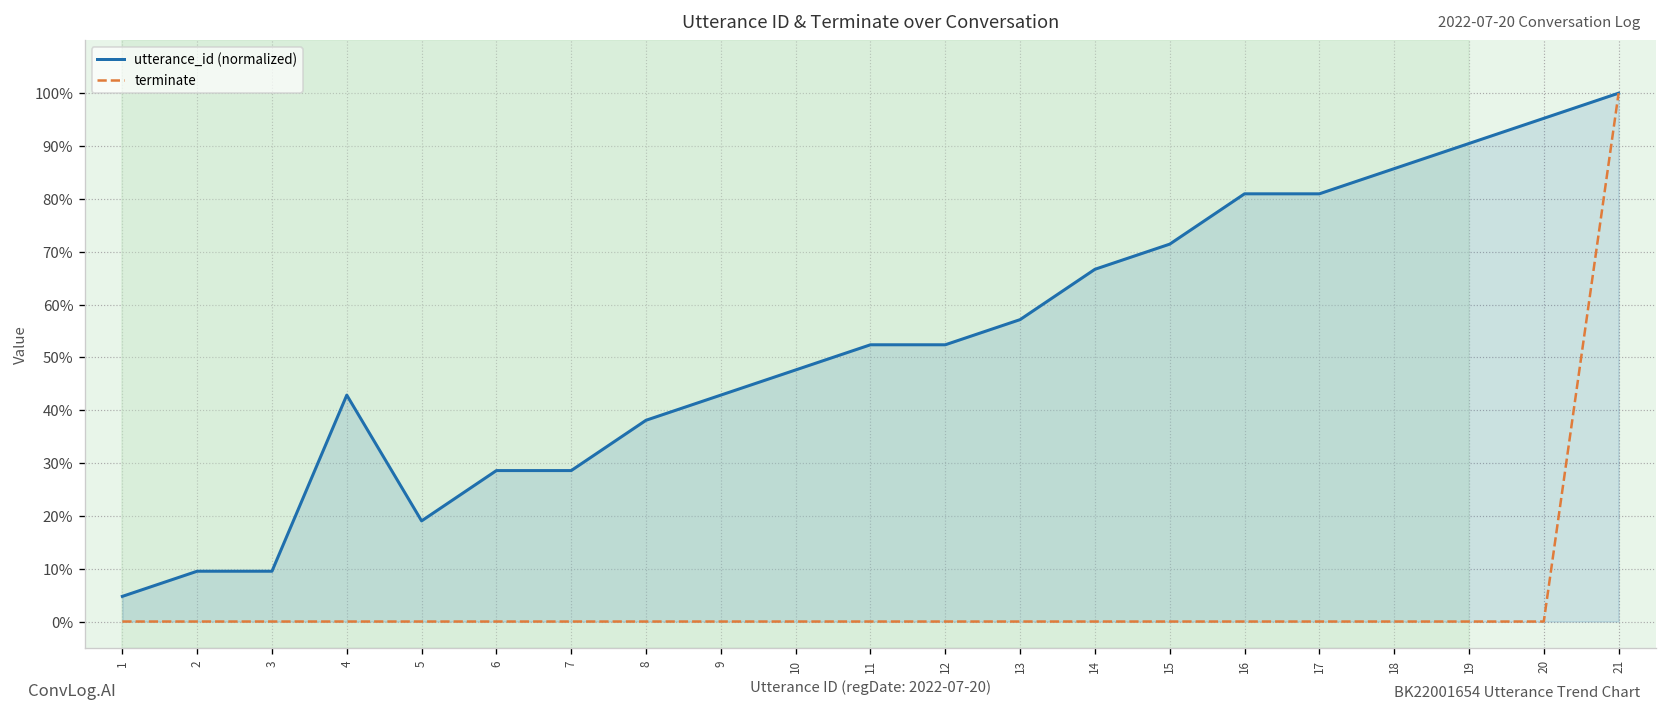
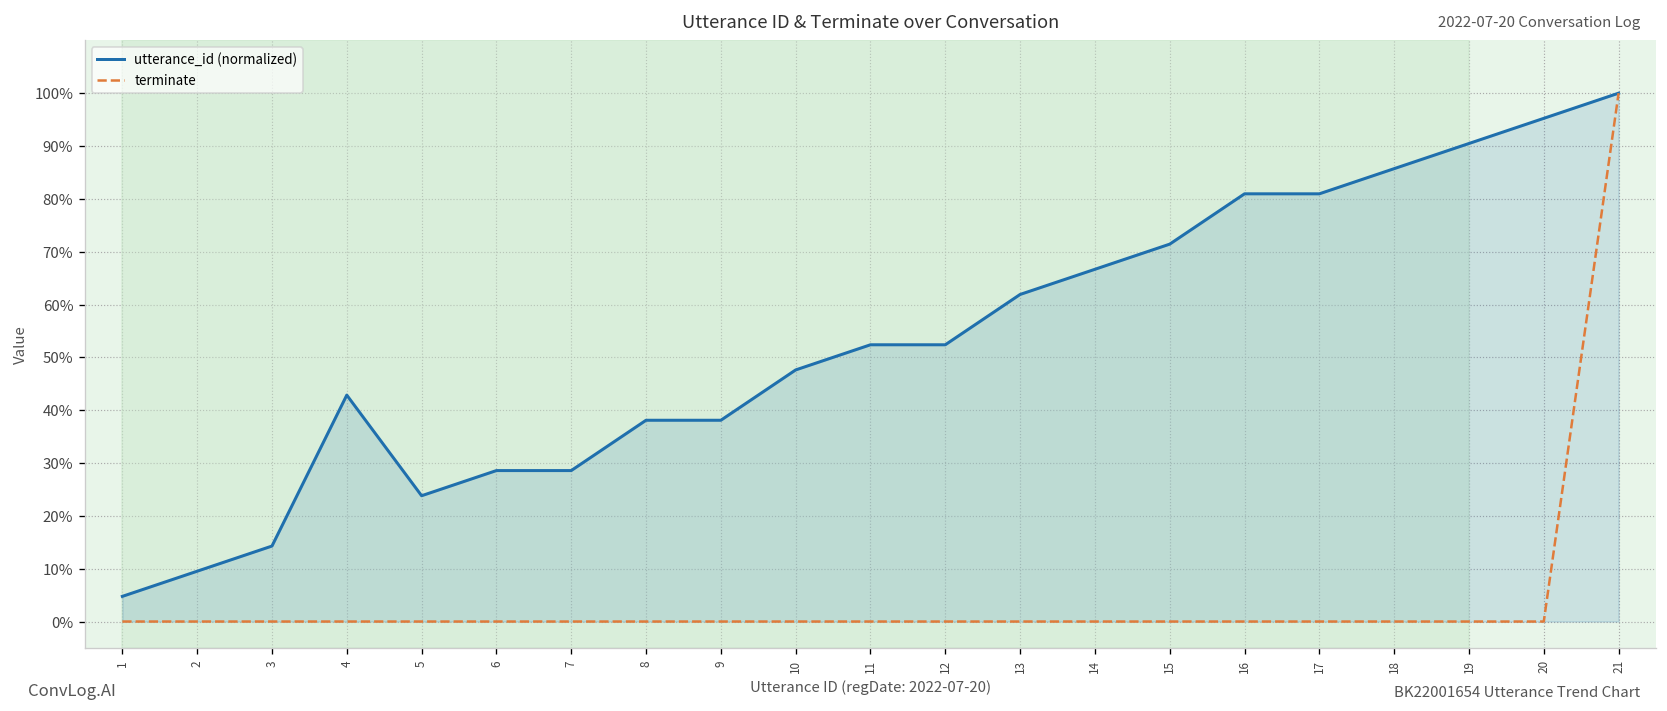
utterance_id (normalized), 3: 10% -> 14%
utterance_id (normalized), 5: 19% -> 24%
utterance_id (normalized), 9: 43% -> 38%
utterance_id (normalized), 13: 57% -> 62%
